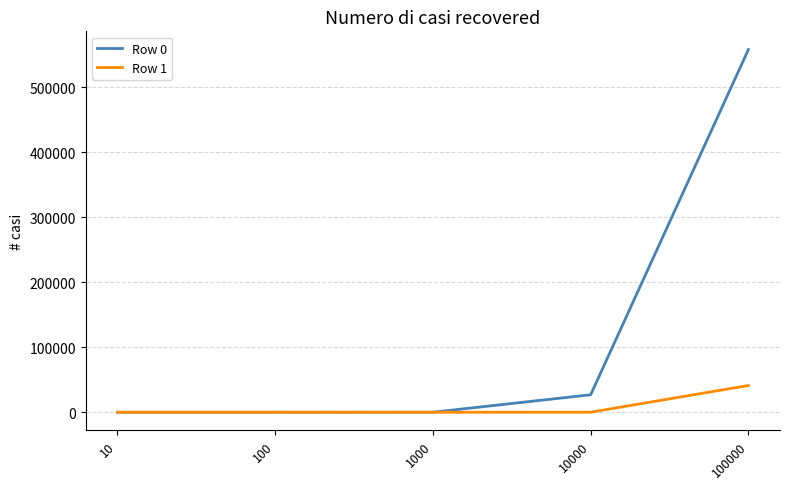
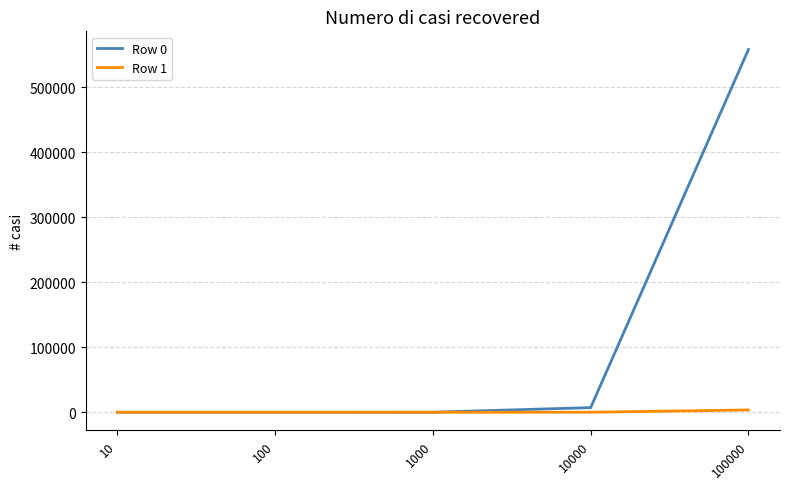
Row 0, 10000: 30000 -> 10000
Row 1, 100000: 40000 -> 0
